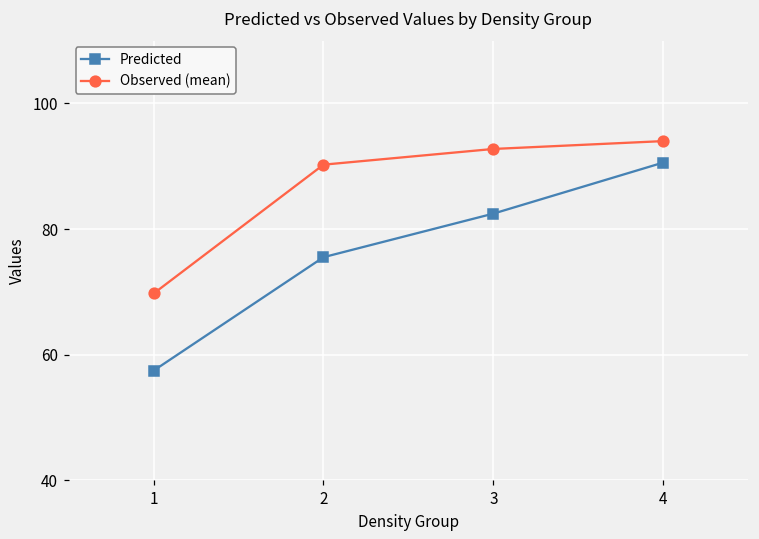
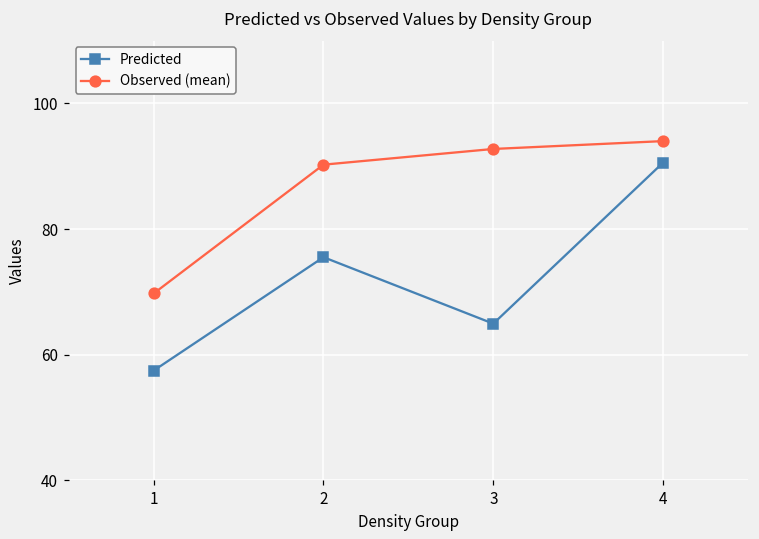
Predicted, 3: 82 -> 65
